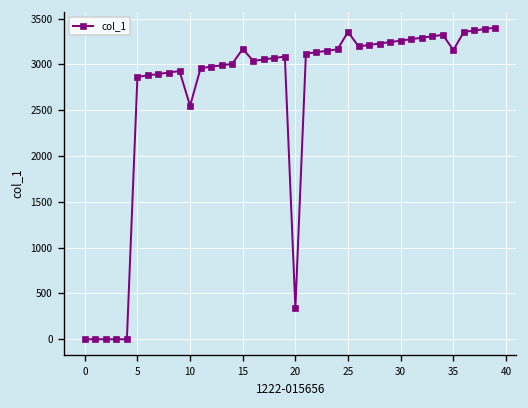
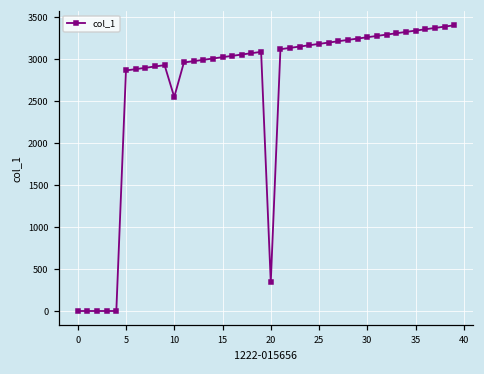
15: 3200 -> 3000
25: 3400 -> 3200
35: 3200 -> 3300
